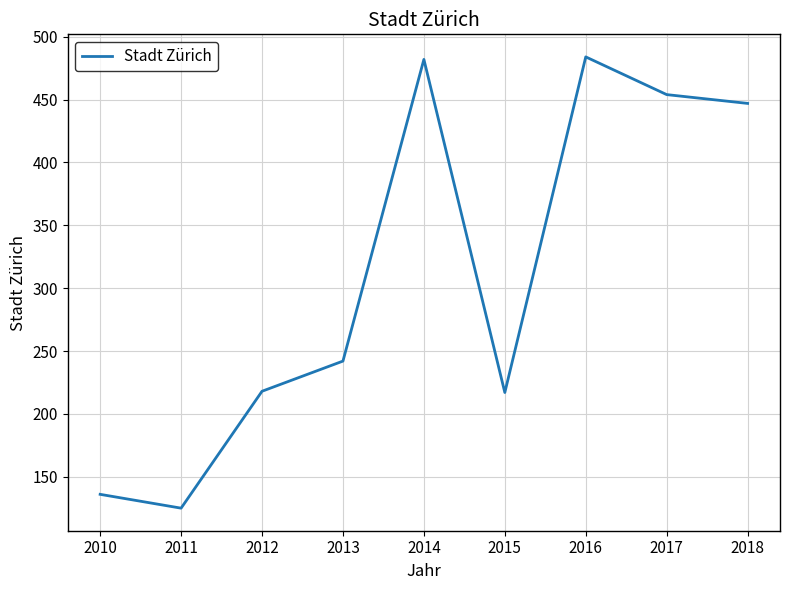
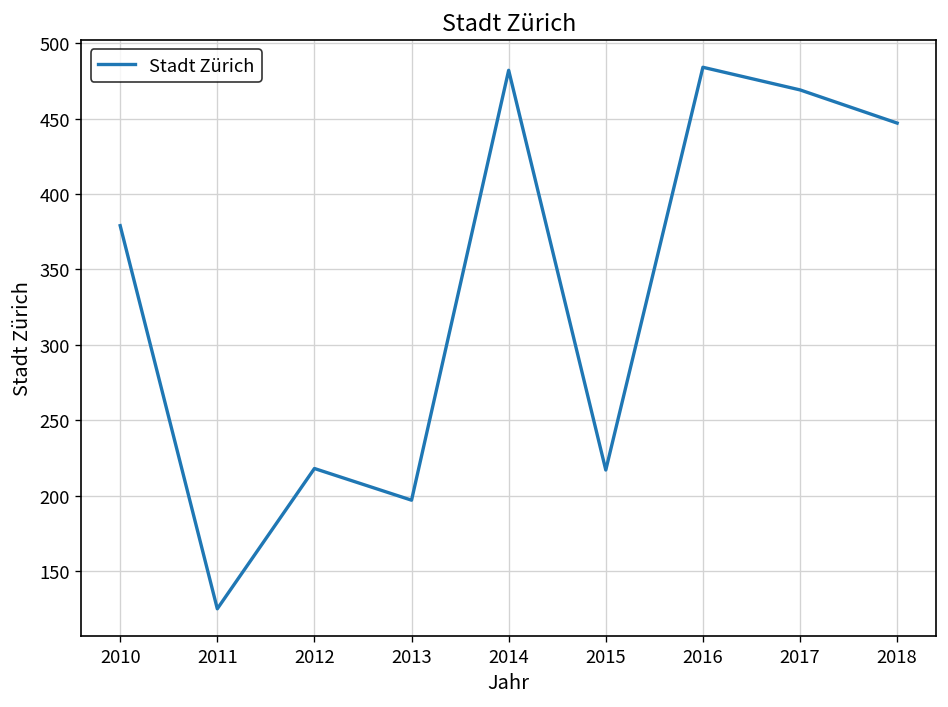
2010: 136 -> 379
2013: 242 -> 197
2017: 454 -> 469
